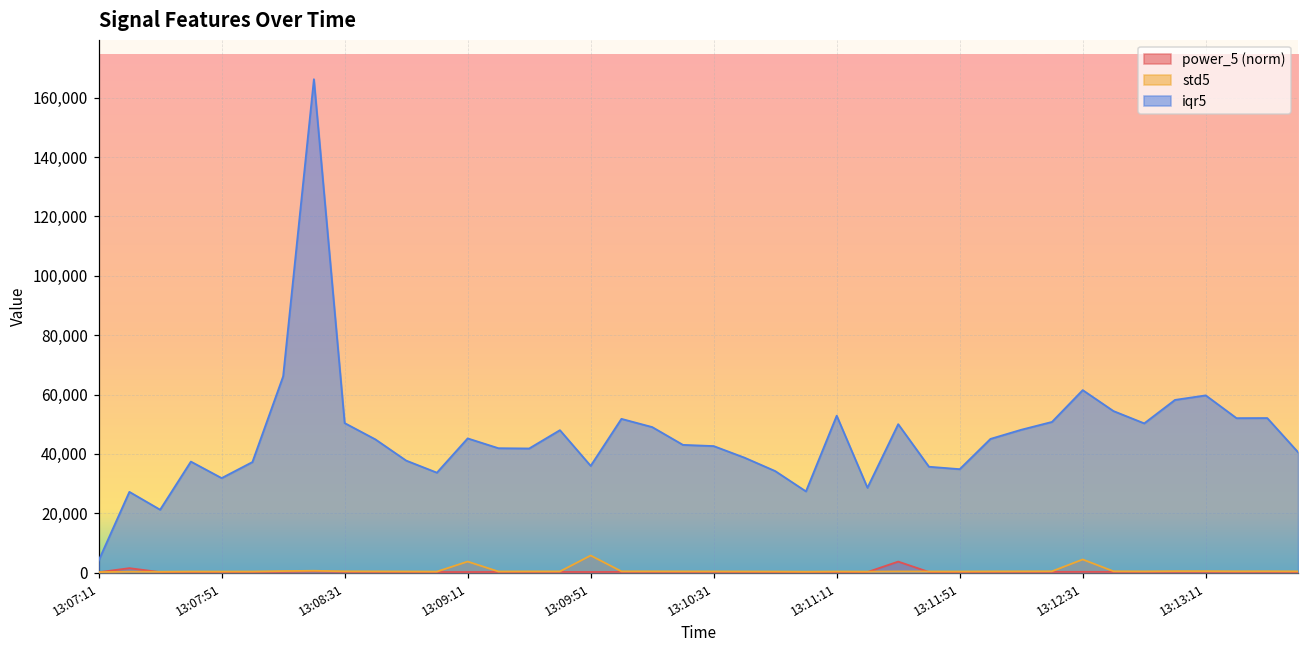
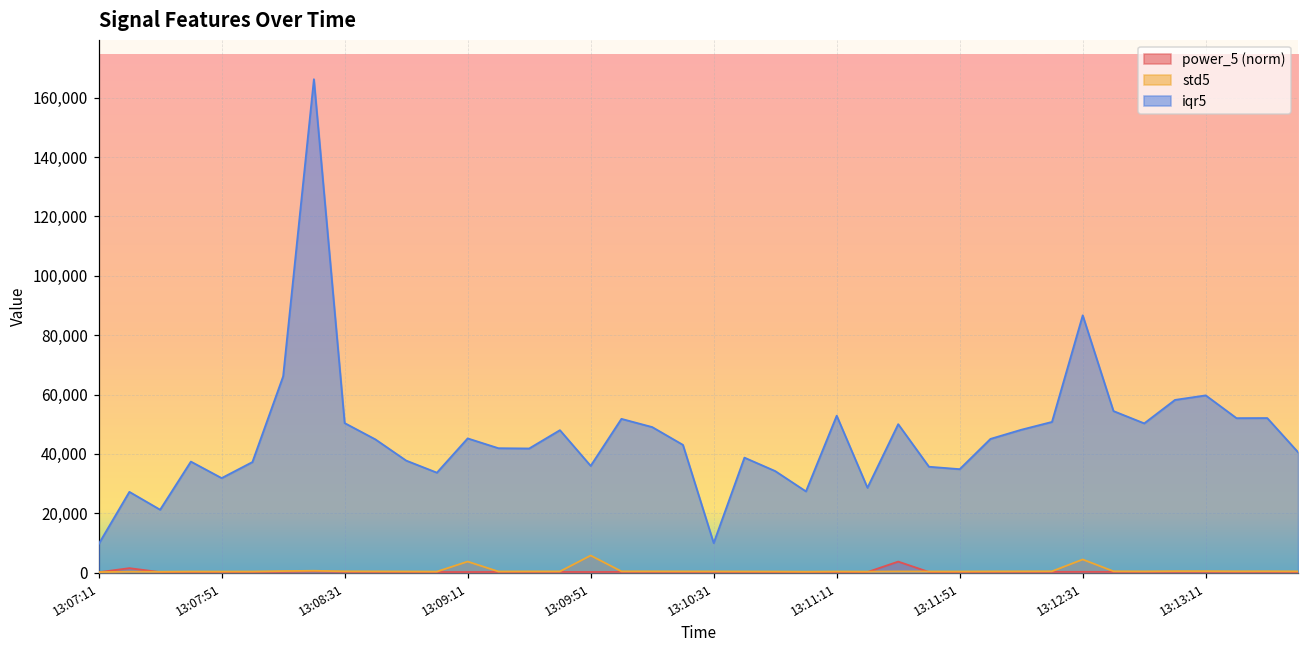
iqr5, 13:07:11: 4,000 -> 10,000
iqr5, 13:10:31: 43,000 -> 10,000
iqr5, 13:12:31: 61,000 -> 87,000
